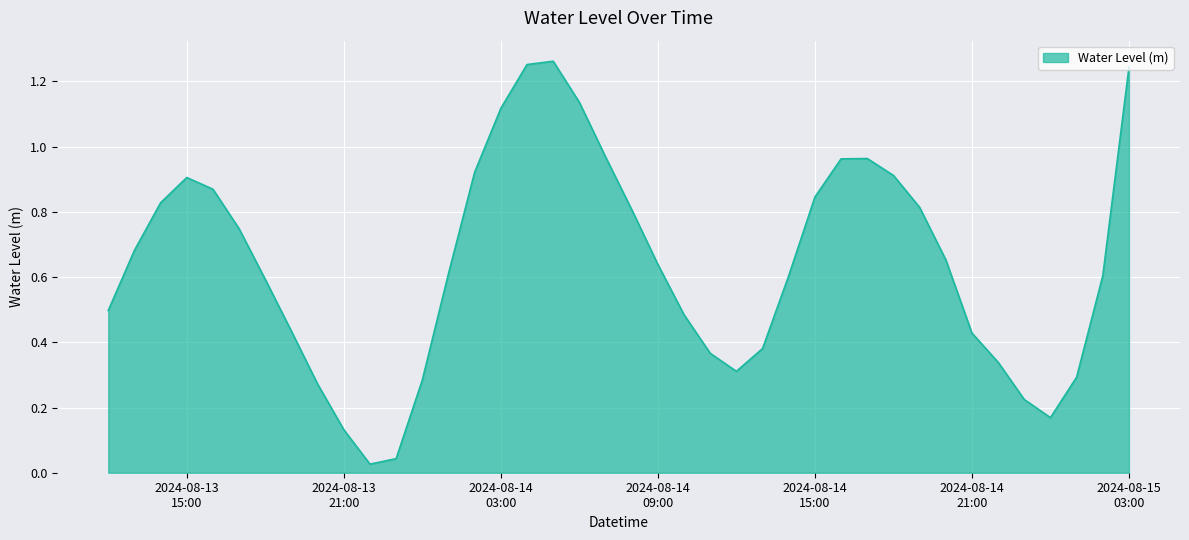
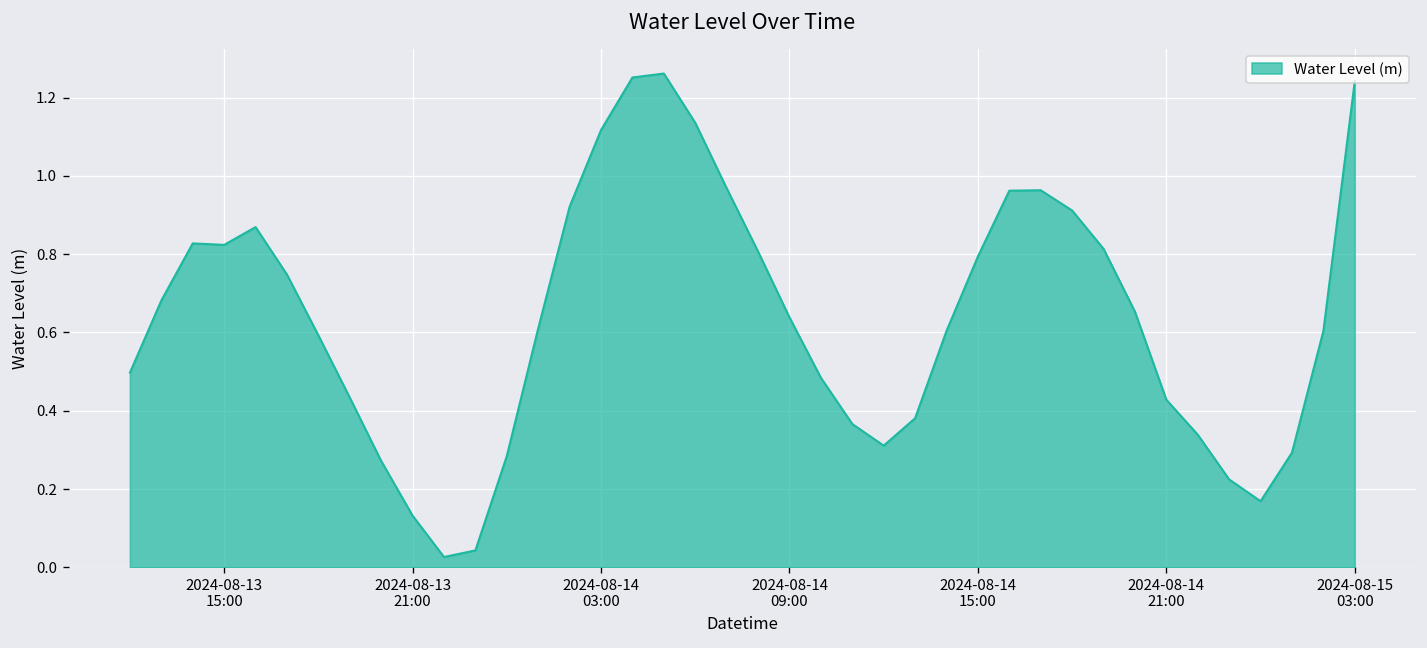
2024-08-13 15:00: 0.91 -> 0.82
2024-08-14 15:00: 0.85 -> 0.79
